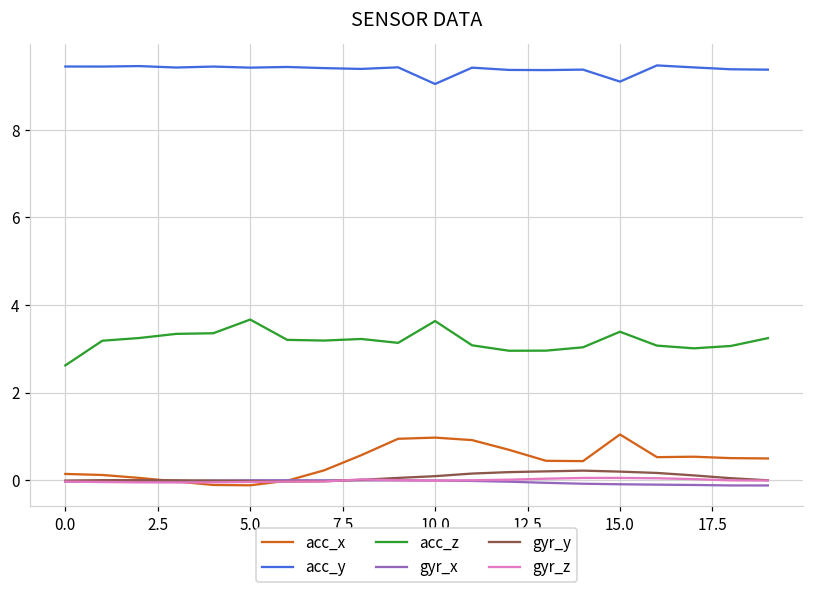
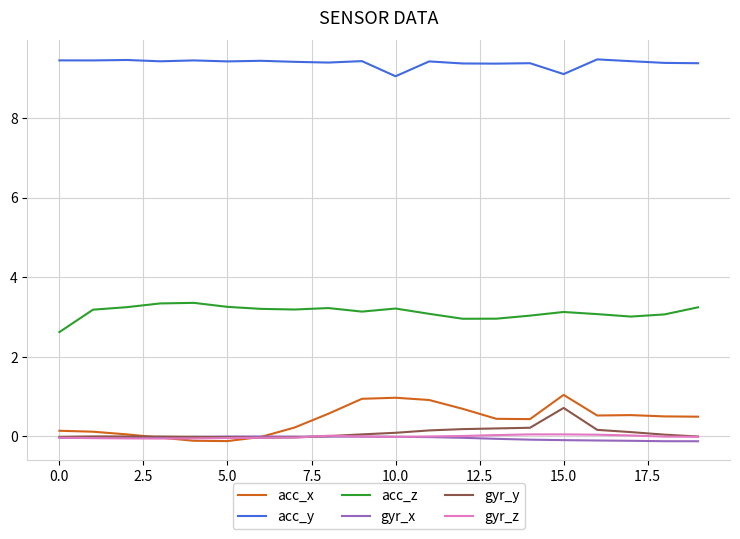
acc_z, 5.0: 3.7 -> 3.3
acc_z, 10.0: 3.6 -> 3.2
acc_z, 15.0: 3.4 -> 3.1
gyr_y, 15.0: 0.2 -> 0.7
